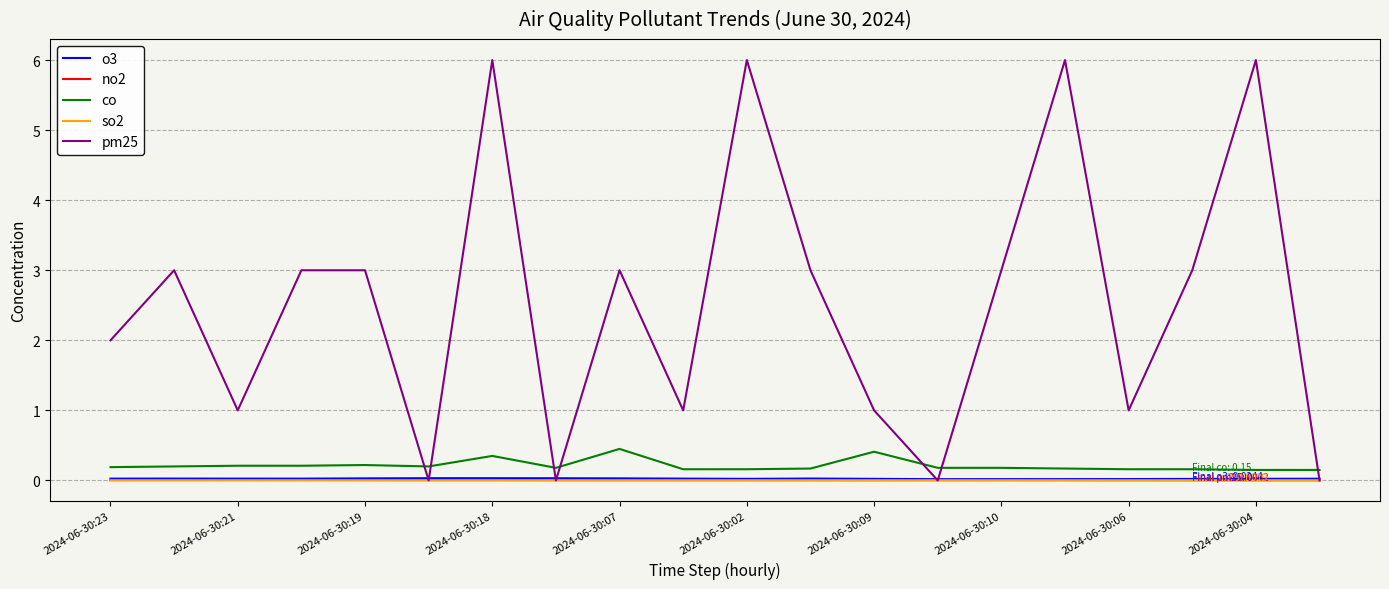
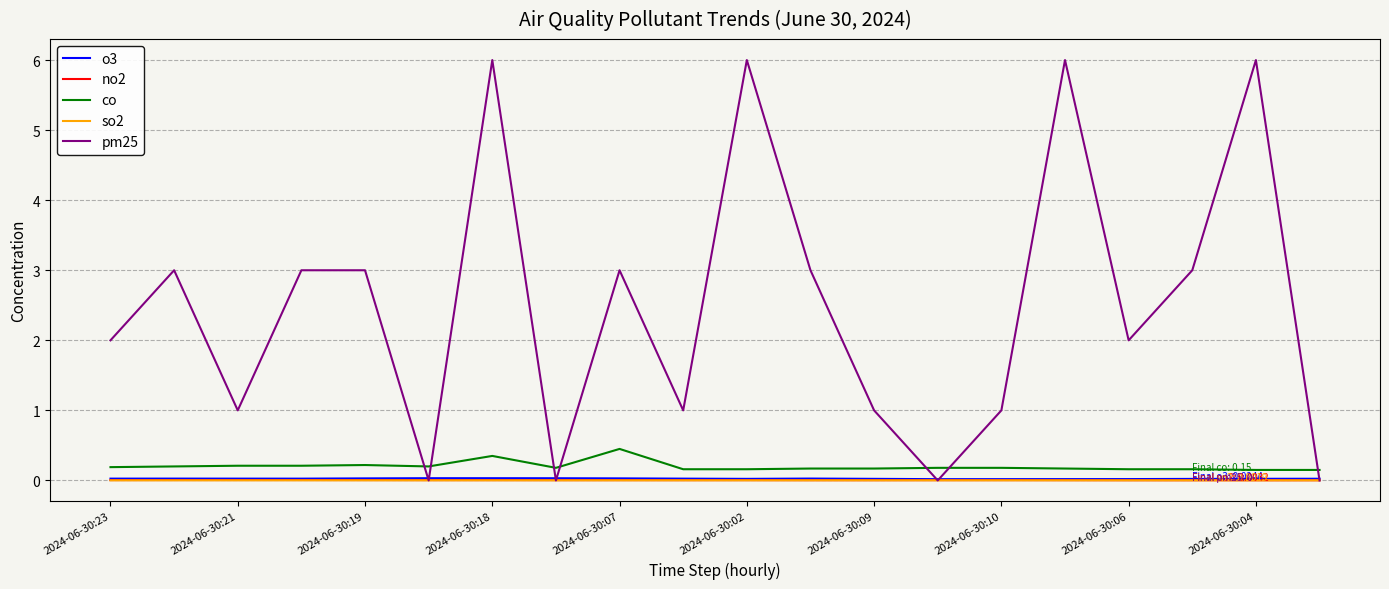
co, 2024-06-30:09: 0.4 -> 0.2
pm25, 2024-06-30:10: 3 -> 1
pm25, 2024-06-30:06: 1 -> 2
